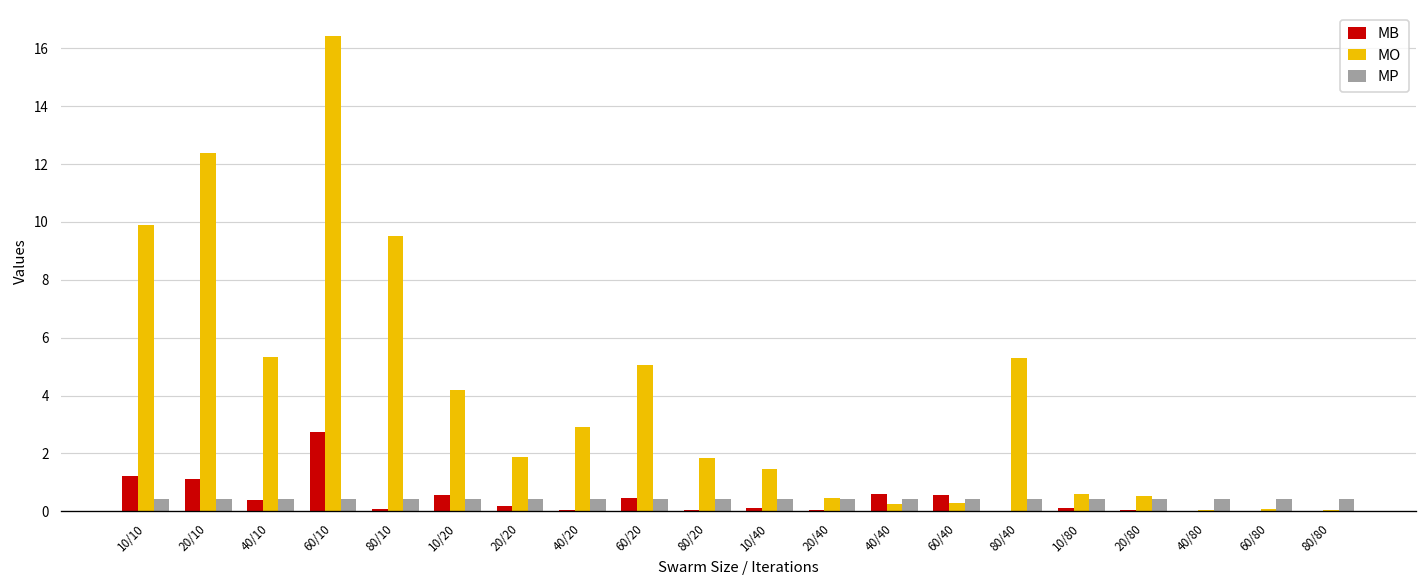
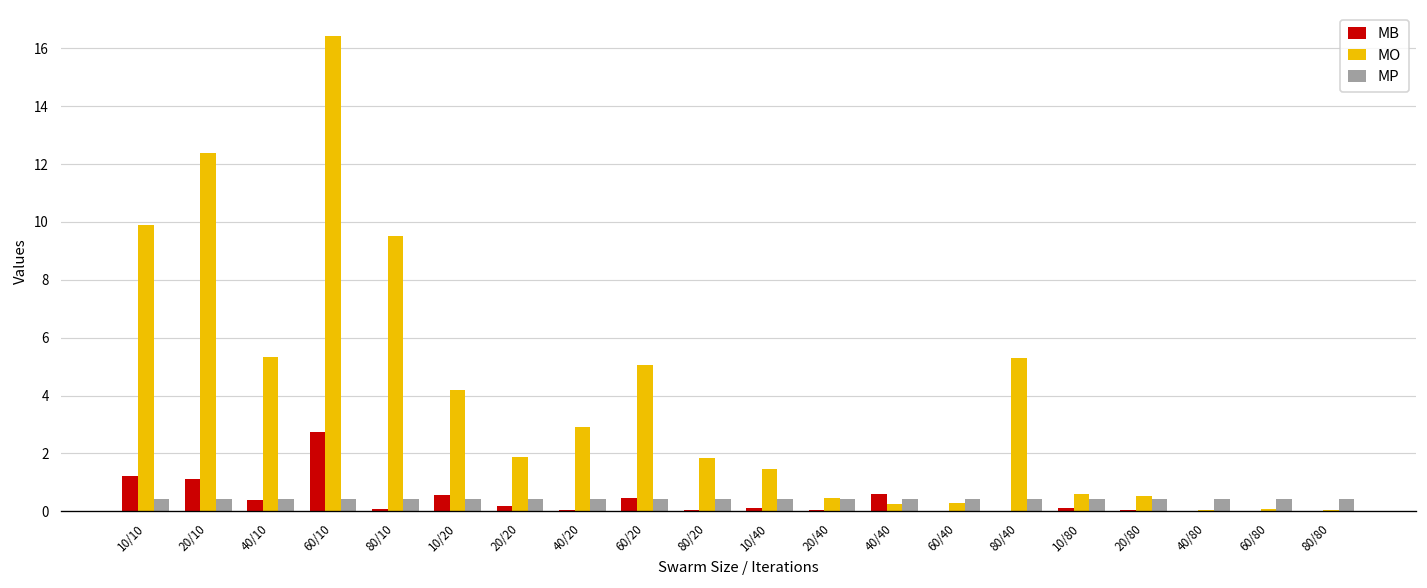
MB, 60/40: 0.6 -> 0.0
